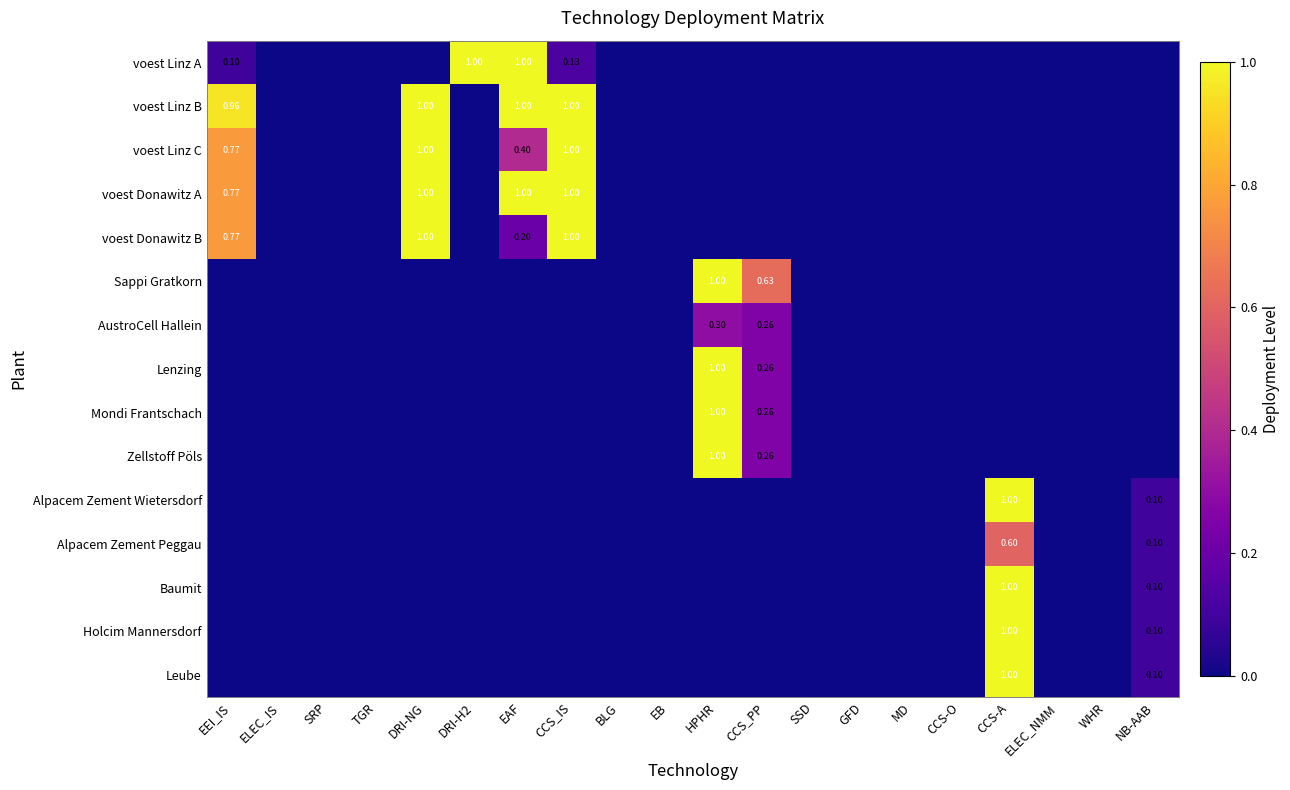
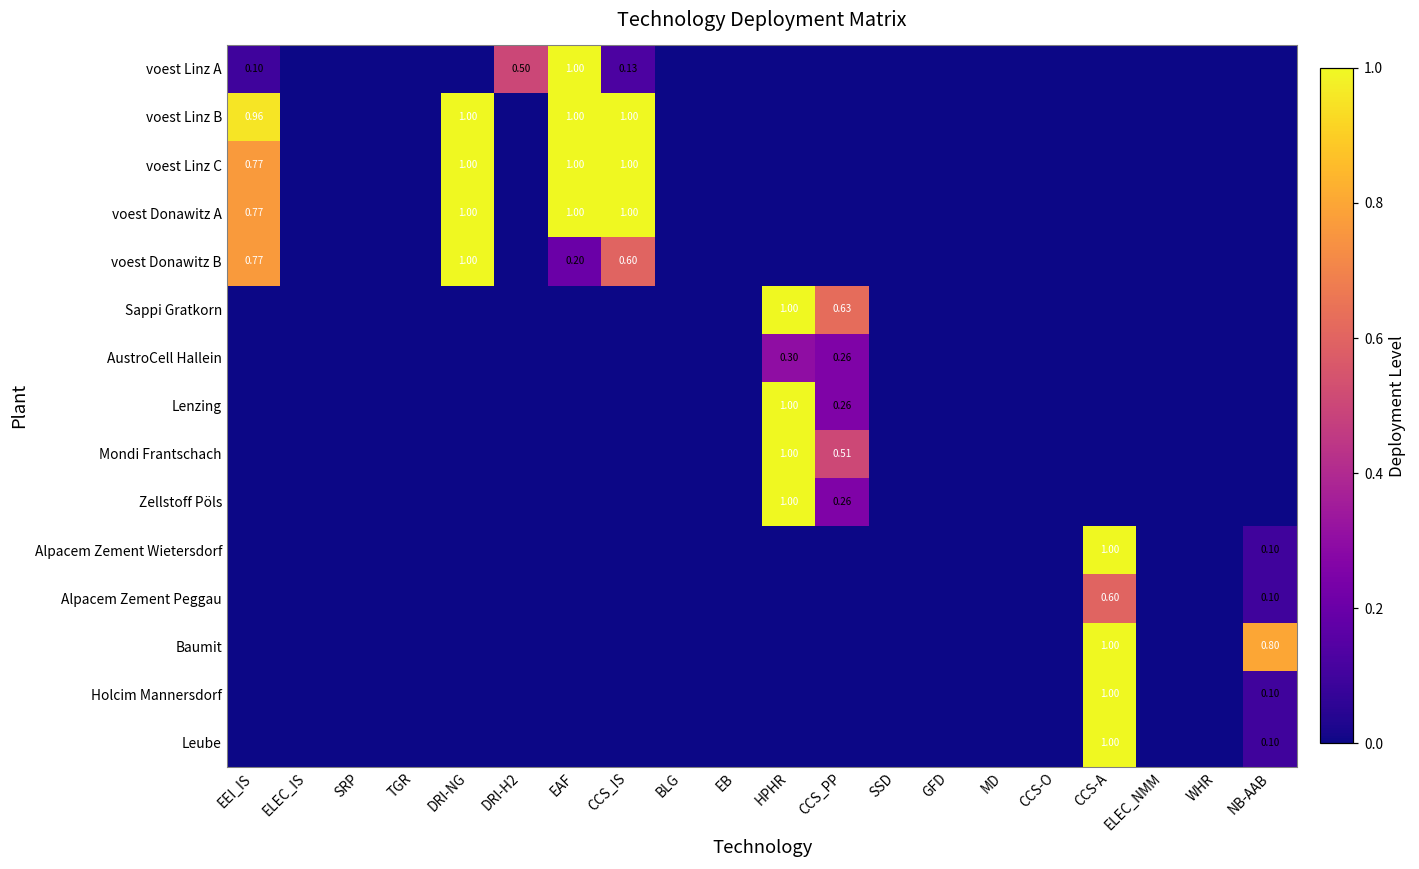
voest Linz A, DRI-H2: 1.00 -> 0.50
voest Linz C, EAF: 0.40 -> 1.00
voest Donawitz B, CCS_IS: 1.00 -> 0.60
Mondi Frantschach, CCS_PP: 0.26 -> 0.51
Baumit, NB-AAB: 0.10 -> 0.80
